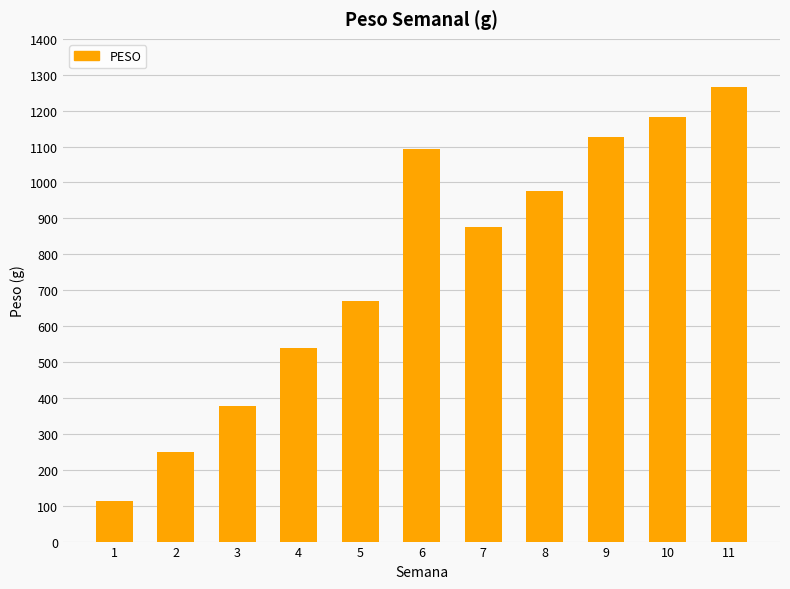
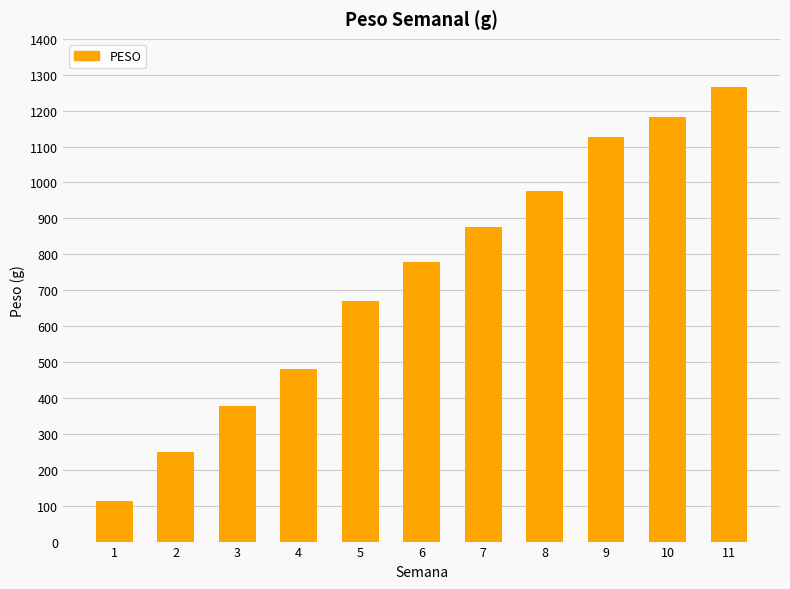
4: 540 -> 480
6: 1090 -> 780
